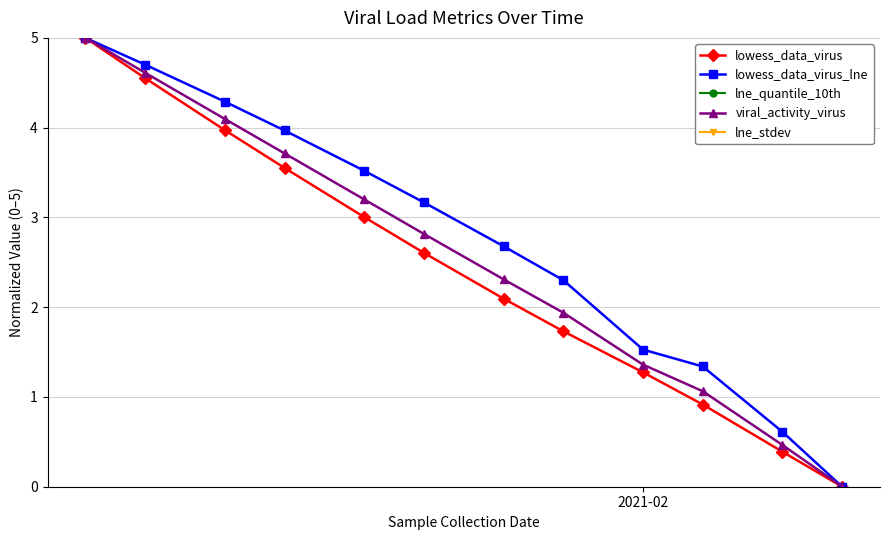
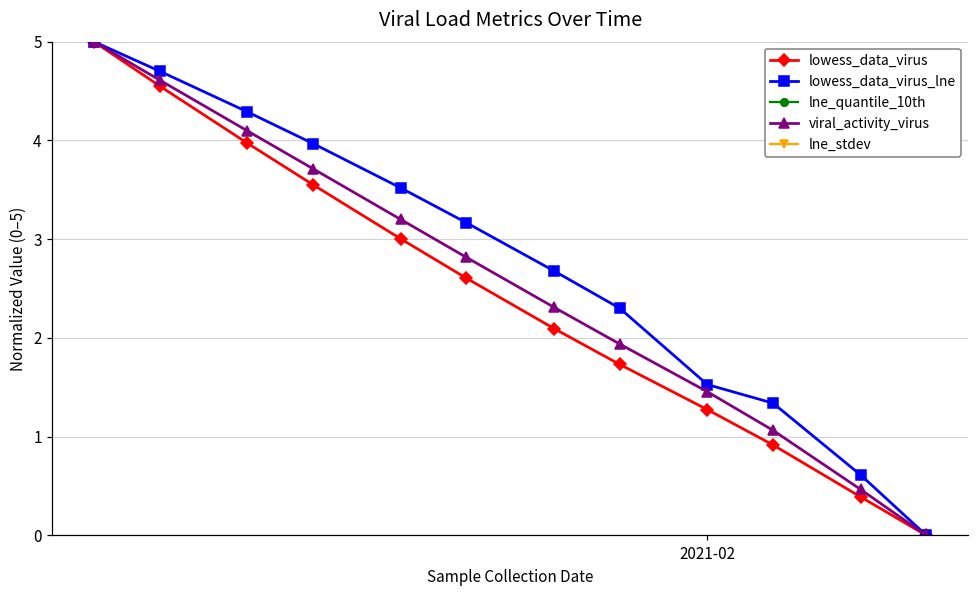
viral_activity_virus, 2021-02: 1.4 -> 1.5
